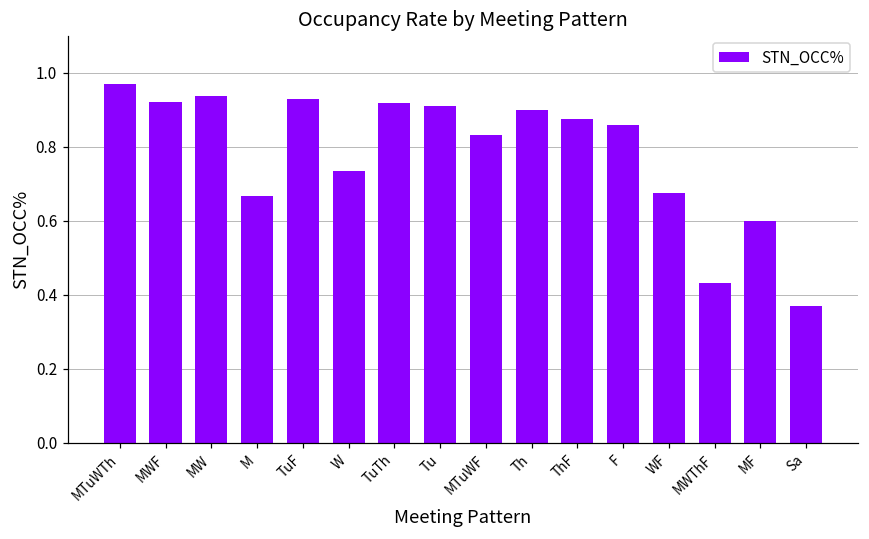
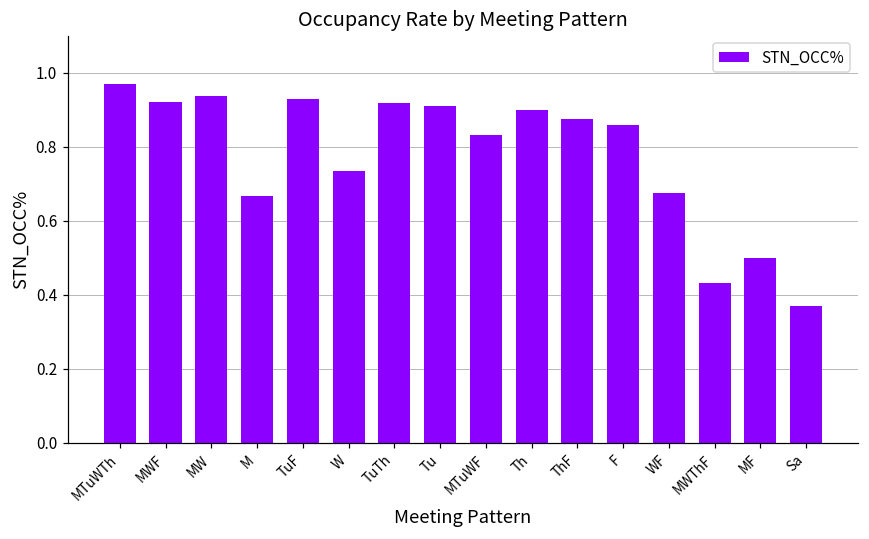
MF: 0.6 -> 0.5
